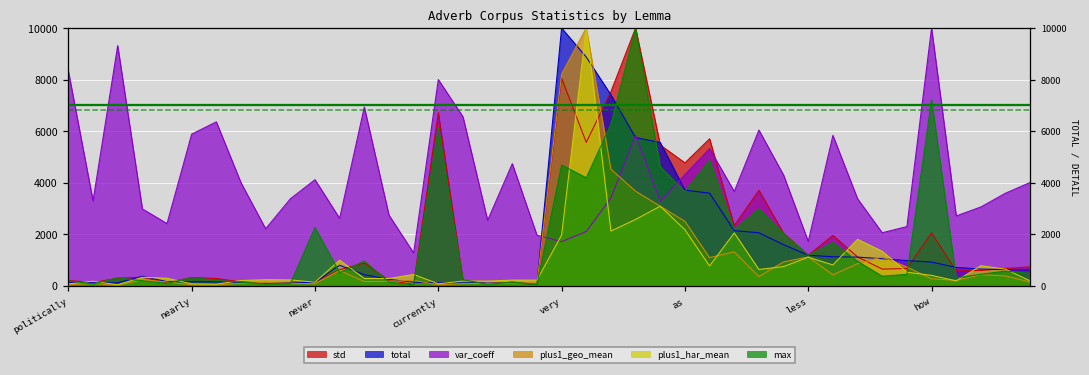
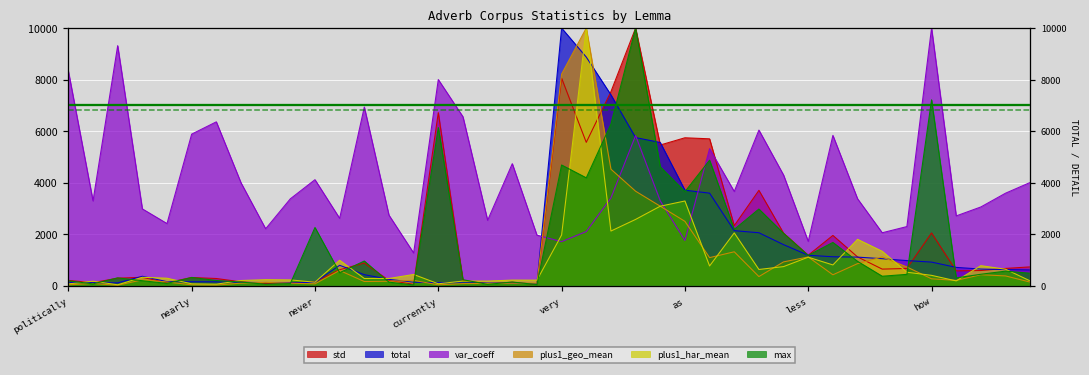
std, as: 4800 -> 5700
var_coeff, as: 4300 -> 1800
plus1_har_mean, as: 2200 -> 3300
